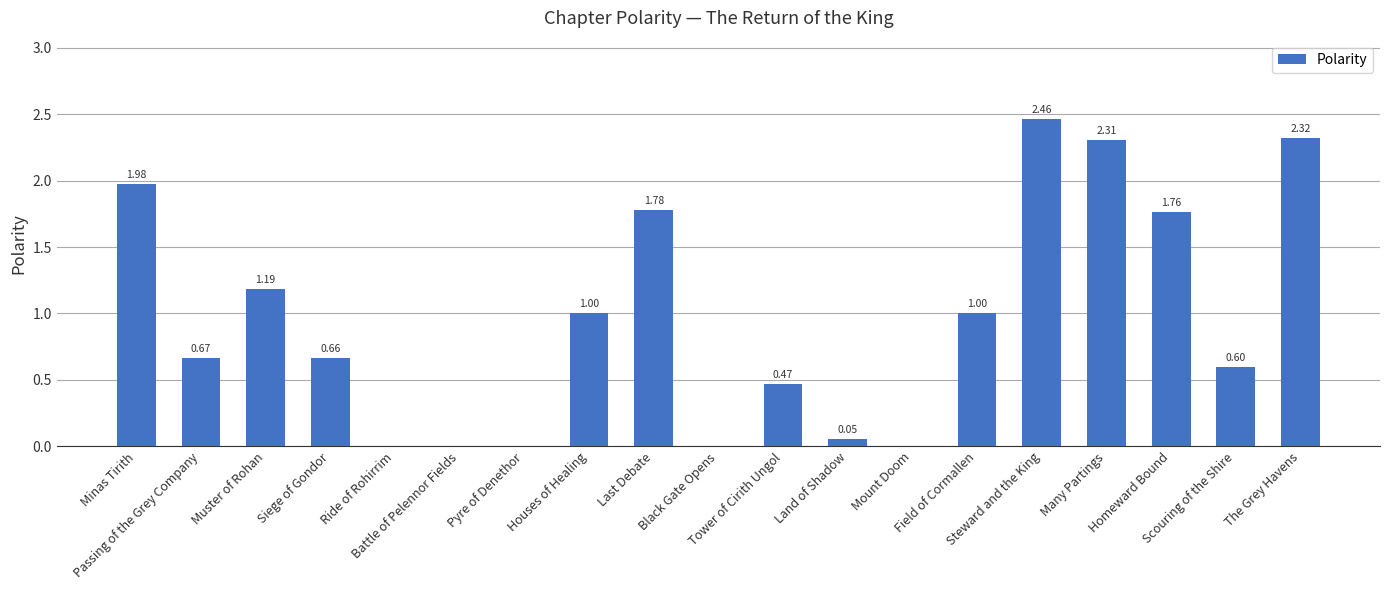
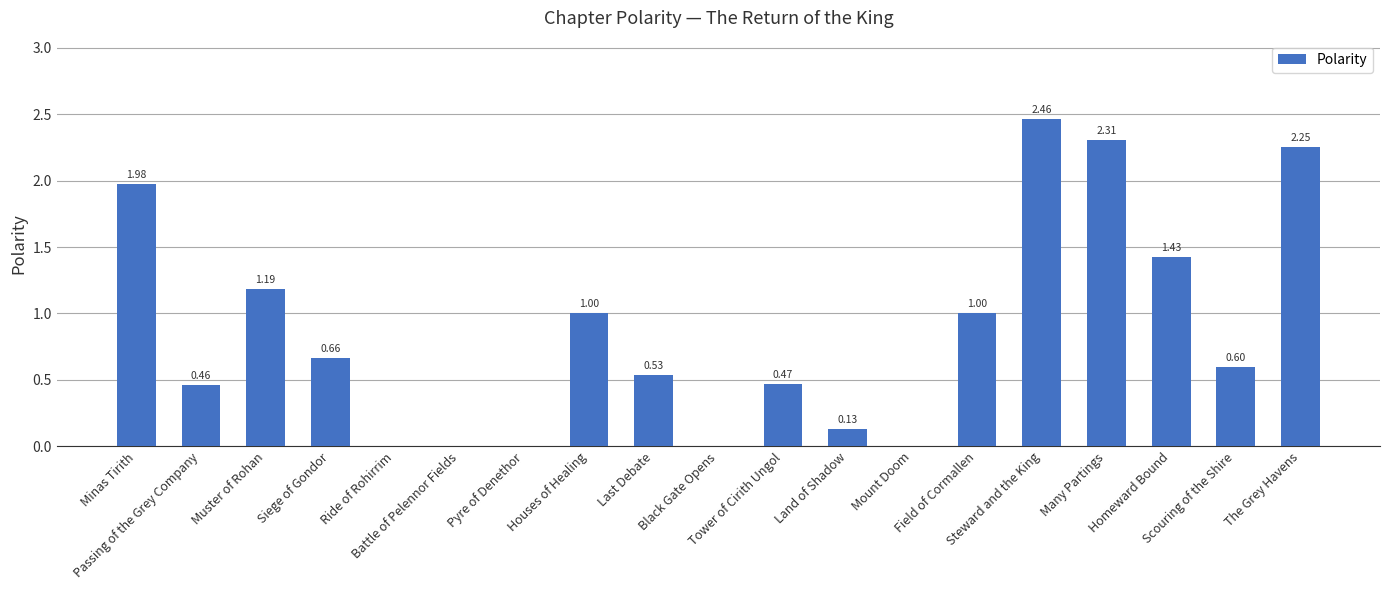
Passing of the Grey Company: 0.67 -> 0.46
Last Debate: 1.78 -> 0.53
Land of Shadow: 0.05 -> 0.13
Homeward Bound: 1.76 -> 1.43
The Grey Havens: 2.32 -> 2.25
